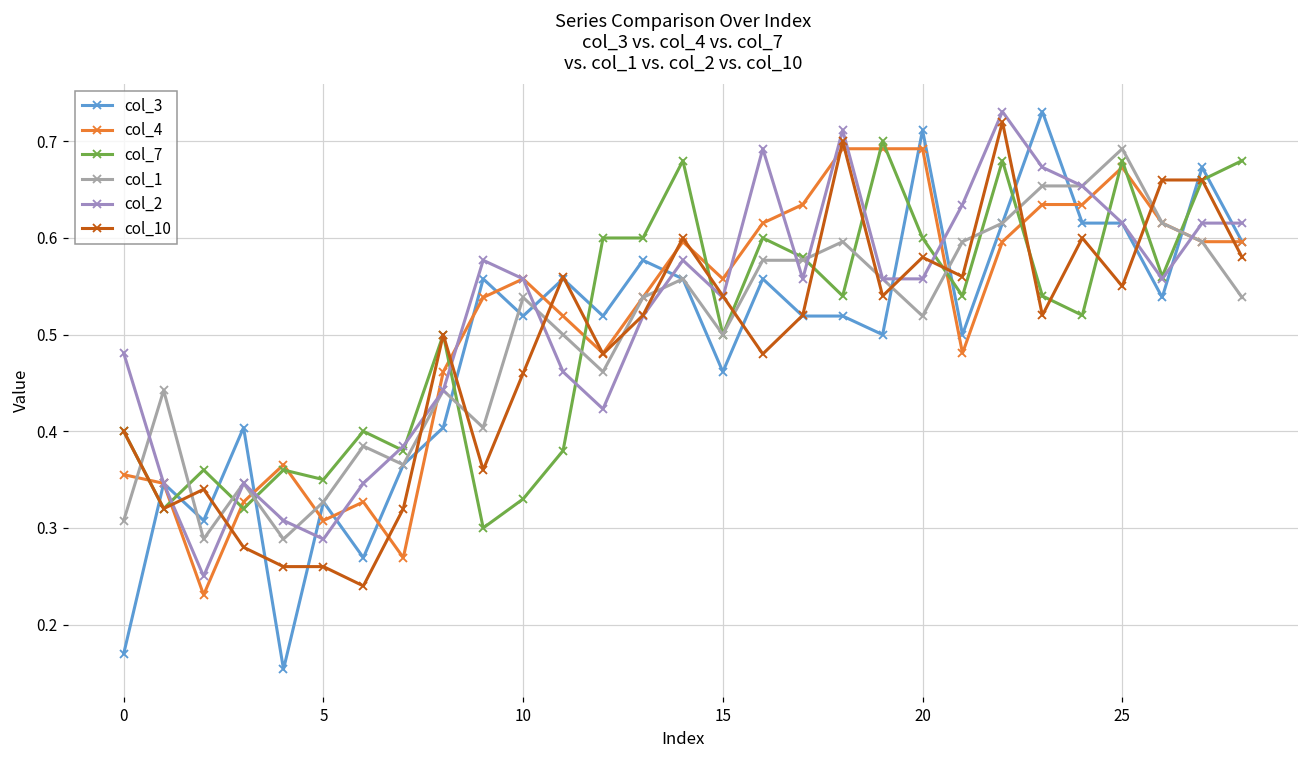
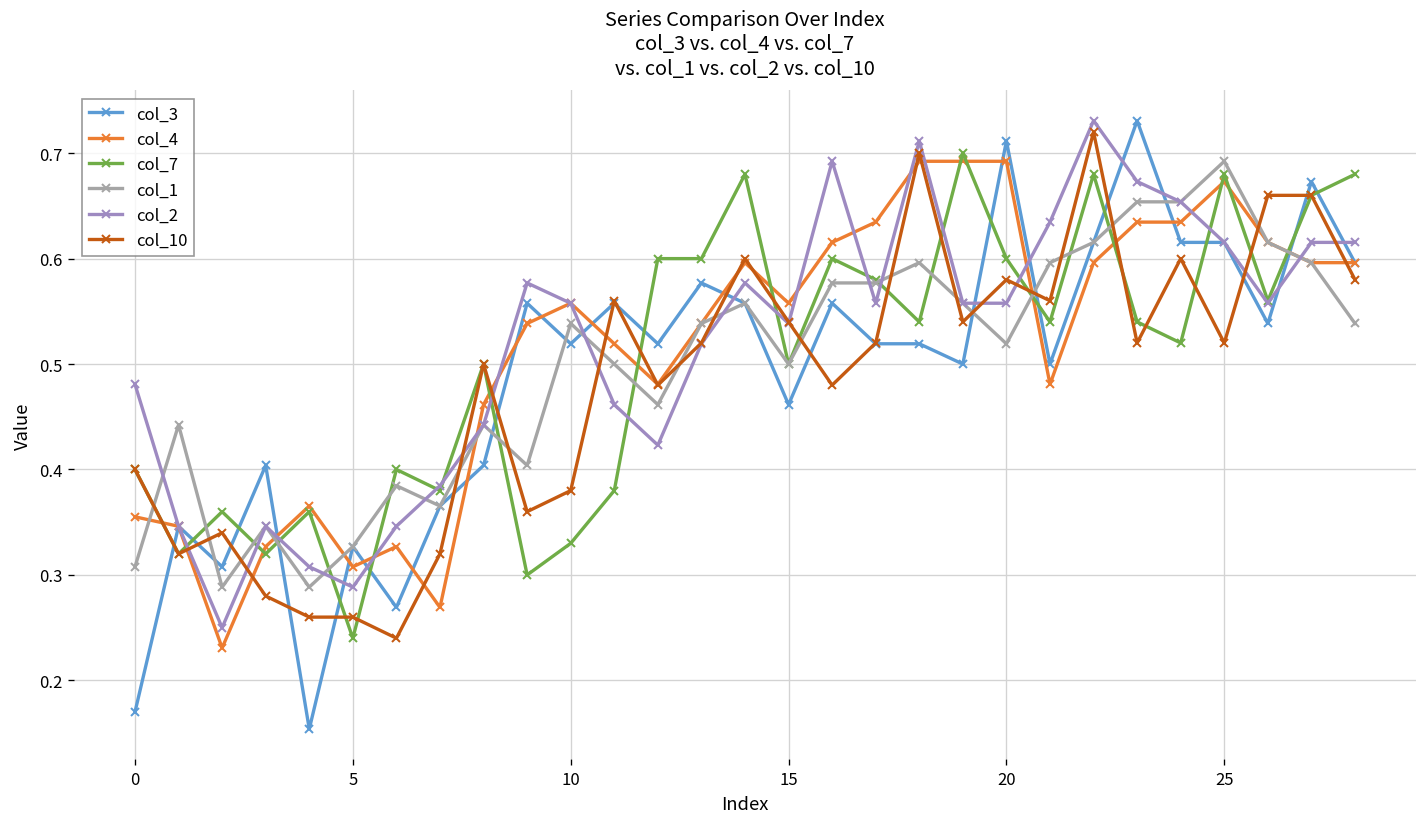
col_7, 5: 0.35 -> 0.24
col_10, 10: 0.46 -> 0.38
col_10, 25: 0.55 -> 0.52
